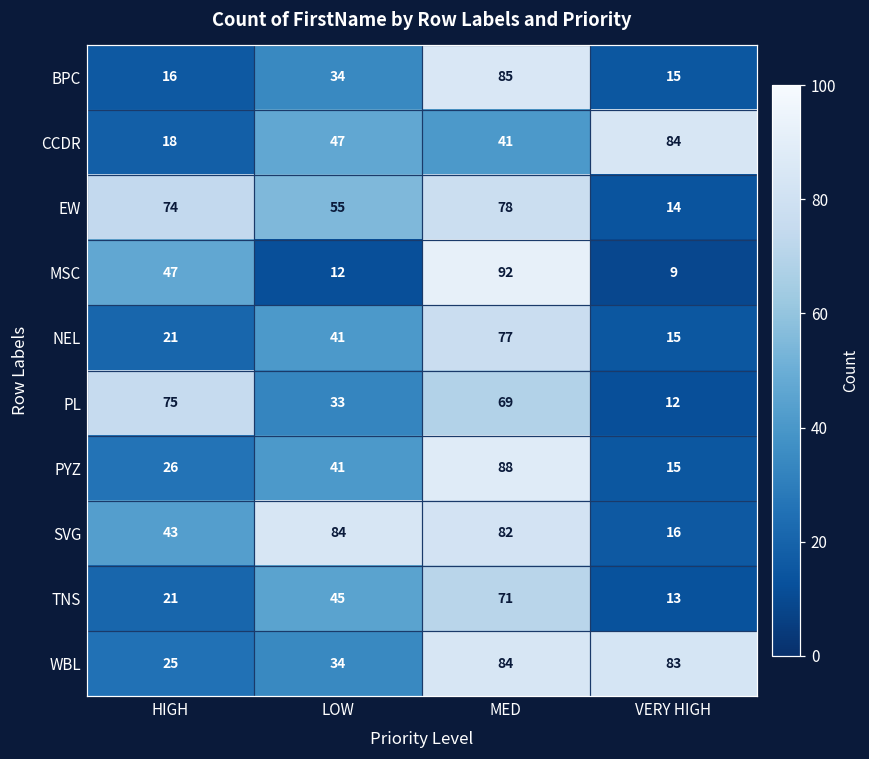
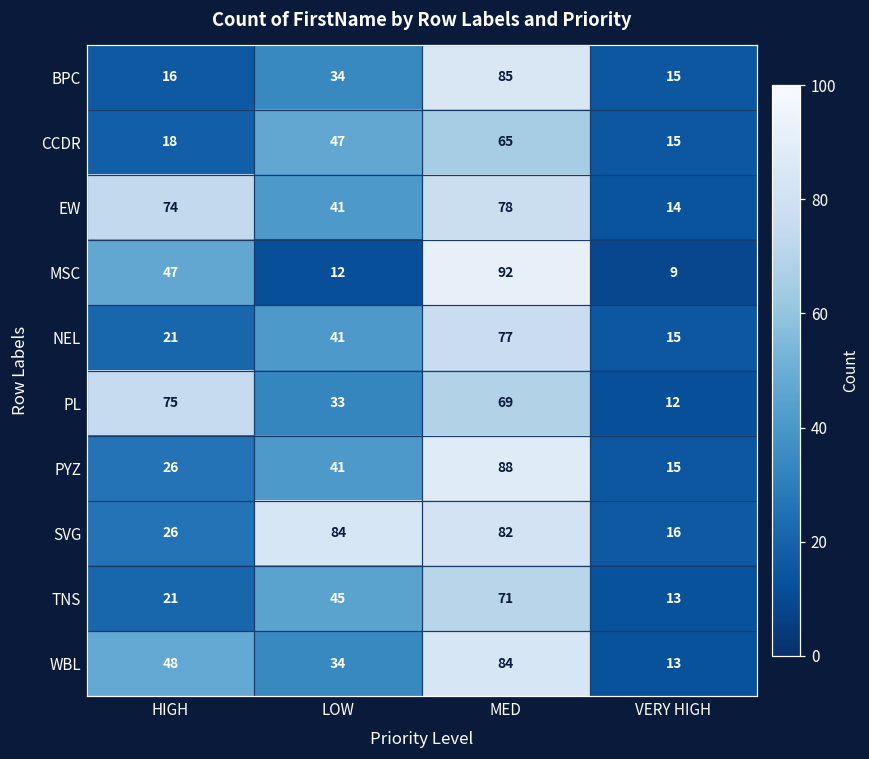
CCDR, MED: 41 -> 65
CCDR, VERY HIGH: 84 -> 15
EW, LOW: 55 -> 41
SVG, HIGH: 43 -> 26
WBL, HIGH: 25 -> 48
WBL, VERY HIGH: 83 -> 13
